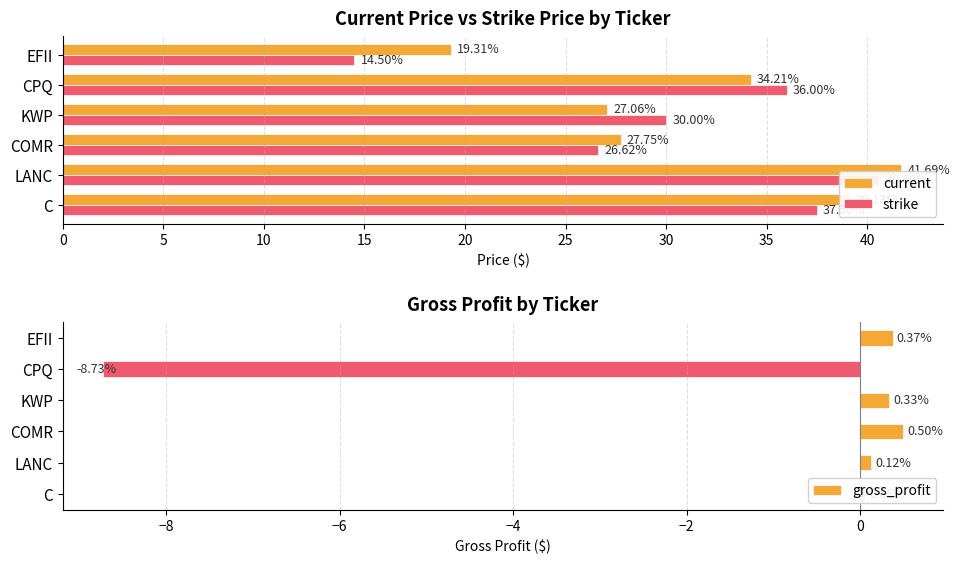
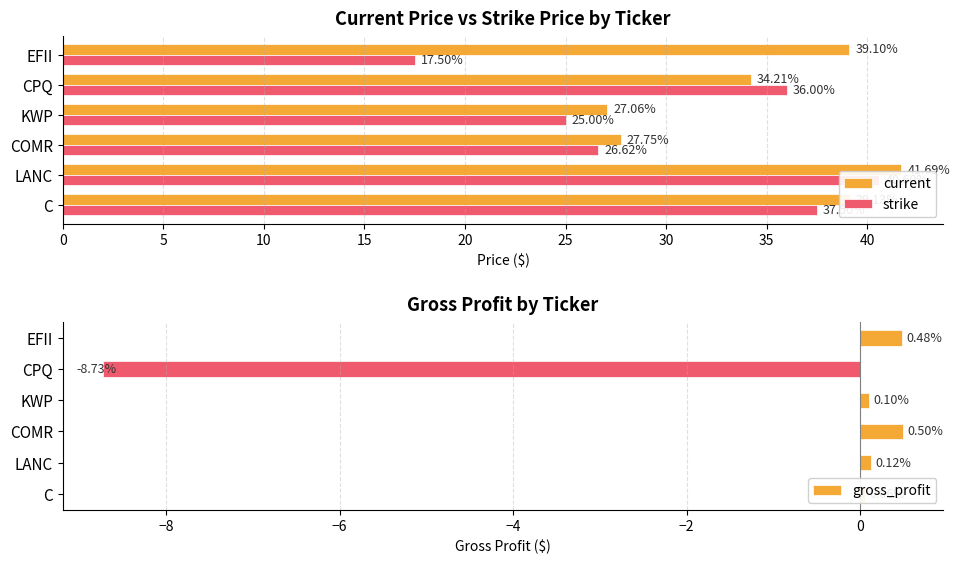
Current Price vs Strike Price by Ticker, current, EFII: 19.31% -> 39.10%
Current Price vs Strike Price by Ticker, strike, EFII: 14.50% -> 17.50%
Current Price vs Strike Price by Ticker, strike, KWP: 30.00% -> 25.00%
Gross Profit by Ticker, EFII: 0.37% -> 0.48%
Gross Profit by Ticker, KWP: 0.33% -> 0.10%
